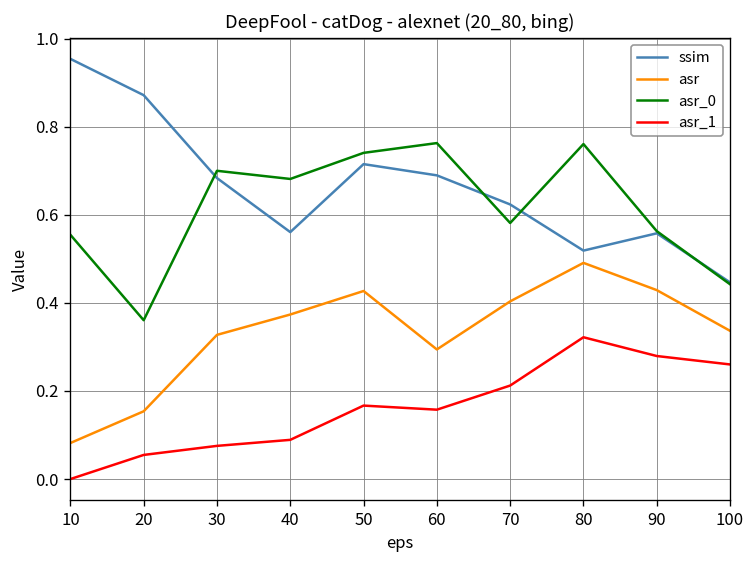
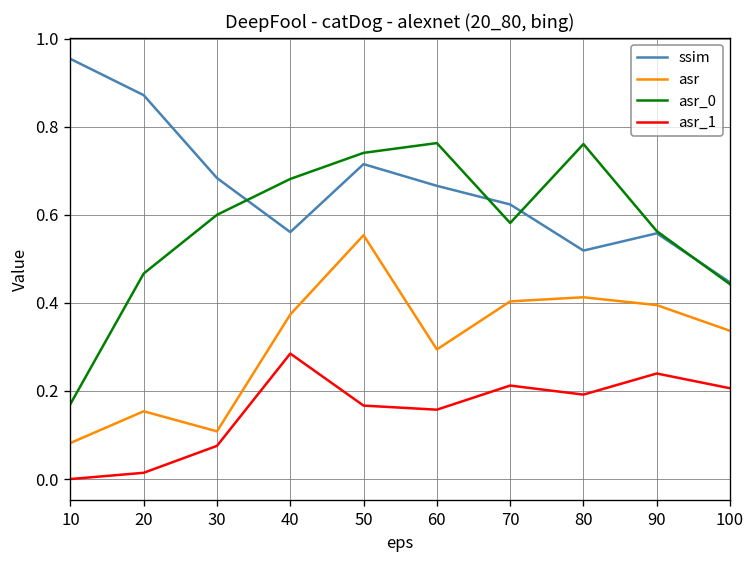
asr_0, 10: 0.55 -> 0.17
asr_0, 20: 0.36 -> 0.47
asr_1, 20: 0.05 -> 0.01
asr, 30: 0.33 -> 0.11
asr_0, 30: 0.7 -> 0.6
asr_1, 40: 0.09 -> 0.28
asr, 50: 0.43 -> 0.55
ssim, 60: 0.69 -> 0.67
asr, 80: 0.49 -> 0.41
asr_1, 80: 0.32 -> 0.19
asr, 90: 0.43 -> 0.40
asr_1, 90: 0.28 -> 0.24
asr_1, 100: 0.26 -> 0.21
